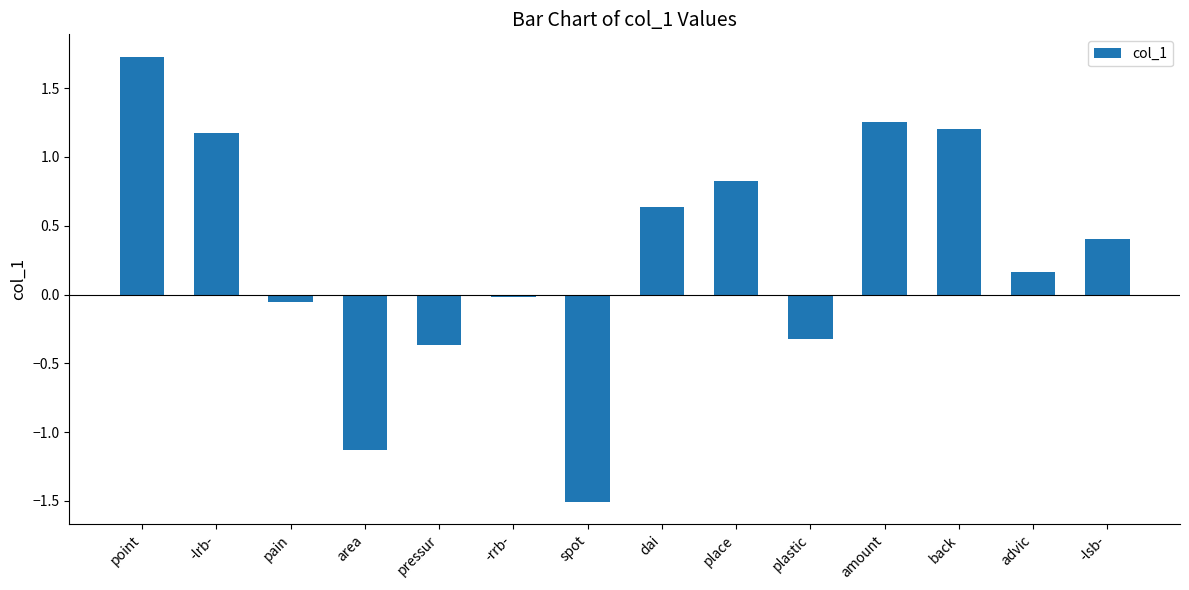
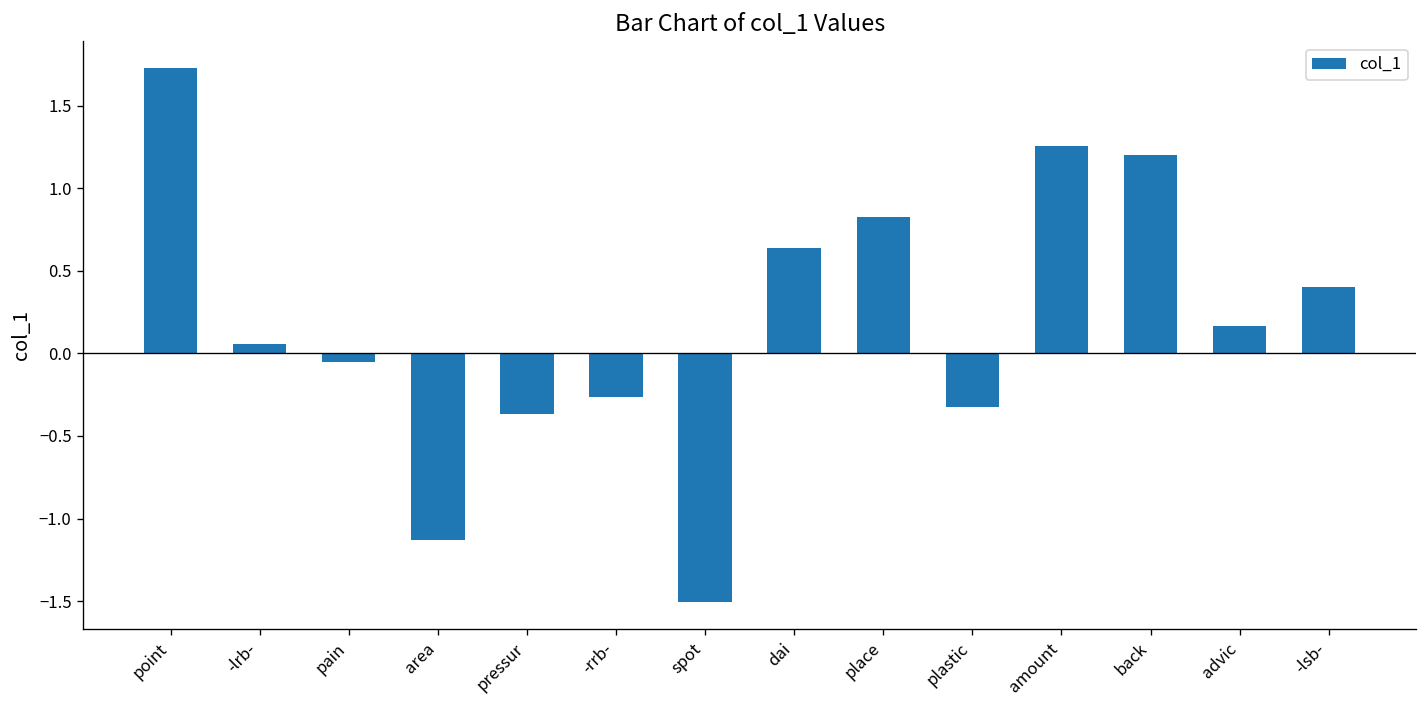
-lrb-: 1.18 -> 0.06
-rrb-: -0.02 -> -0.26
